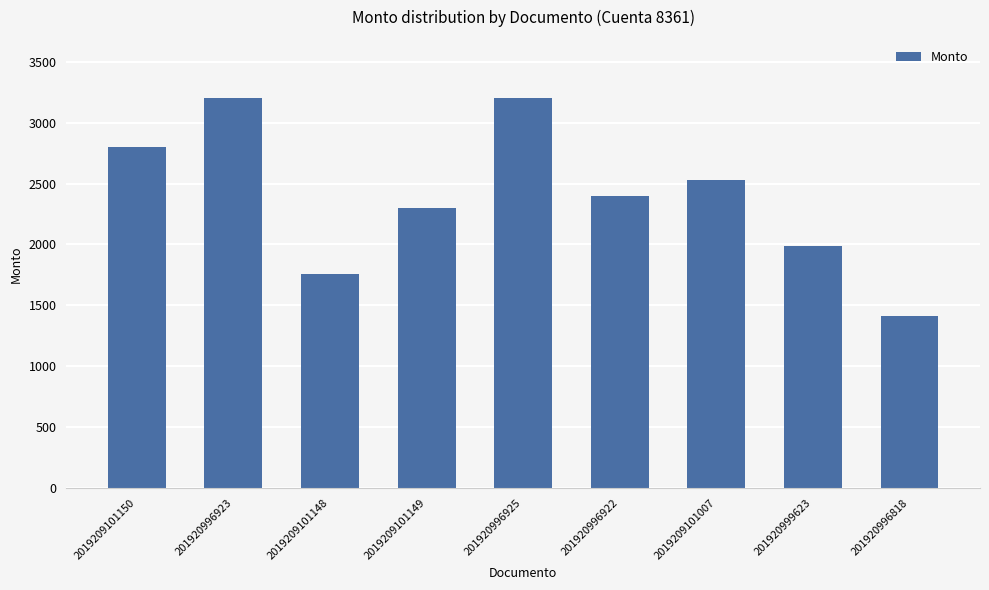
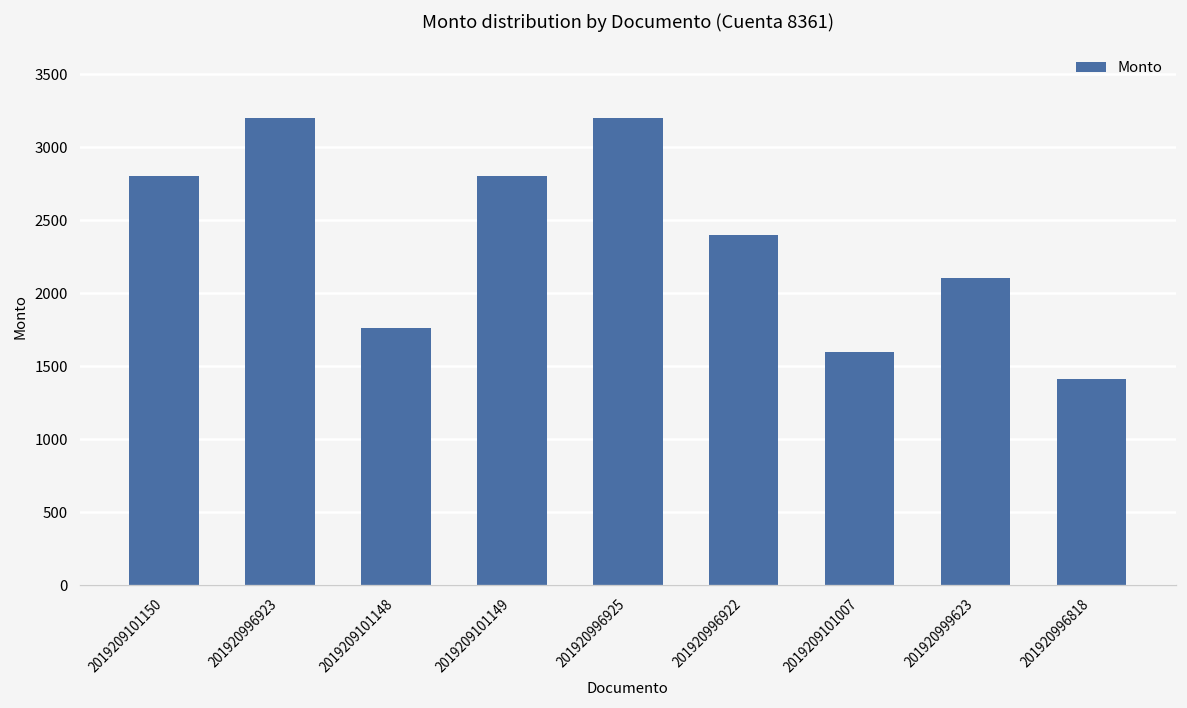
2019209101149: 2300 -> 2800
2019209101007: 2530 -> 1600
201920999623: 1990 -> 2100
